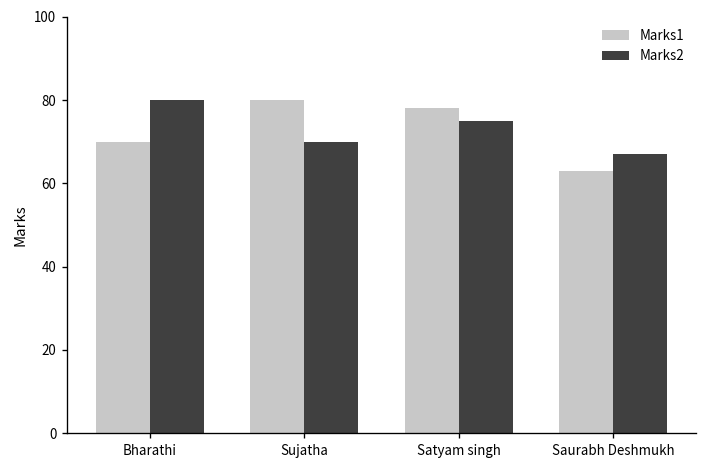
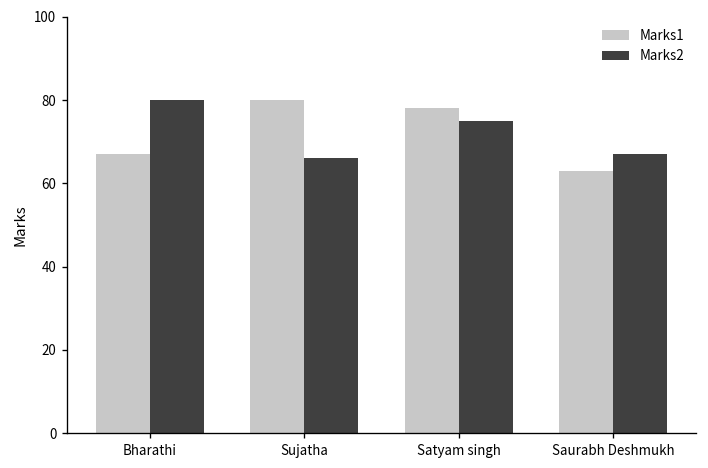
Marks1, Bharathi: 70 -> 67
Marks2, Sujatha: 70 -> 66
